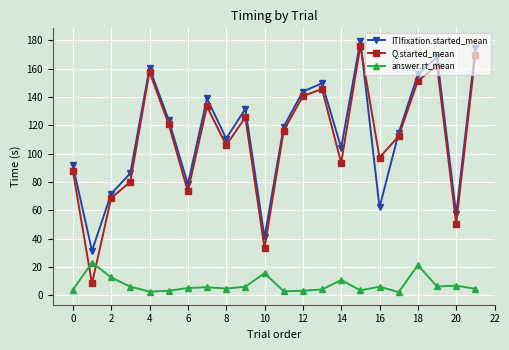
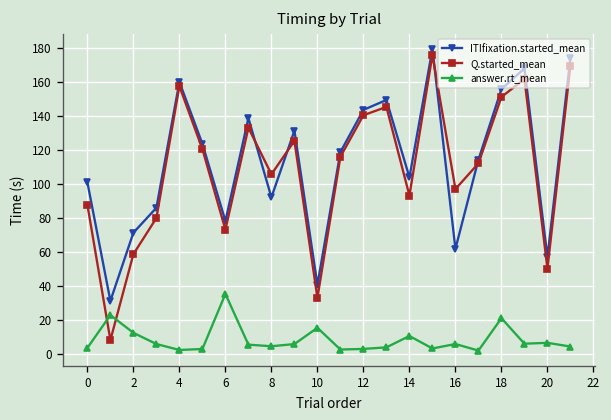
ITIfixation.started_mean, 0: 92 -> 101
Q.started_mean, 2: 69 -> 59
answer.rt_mean, 6: 5 -> 35
ITIfixation.started_mean, 8: 111 -> 92
